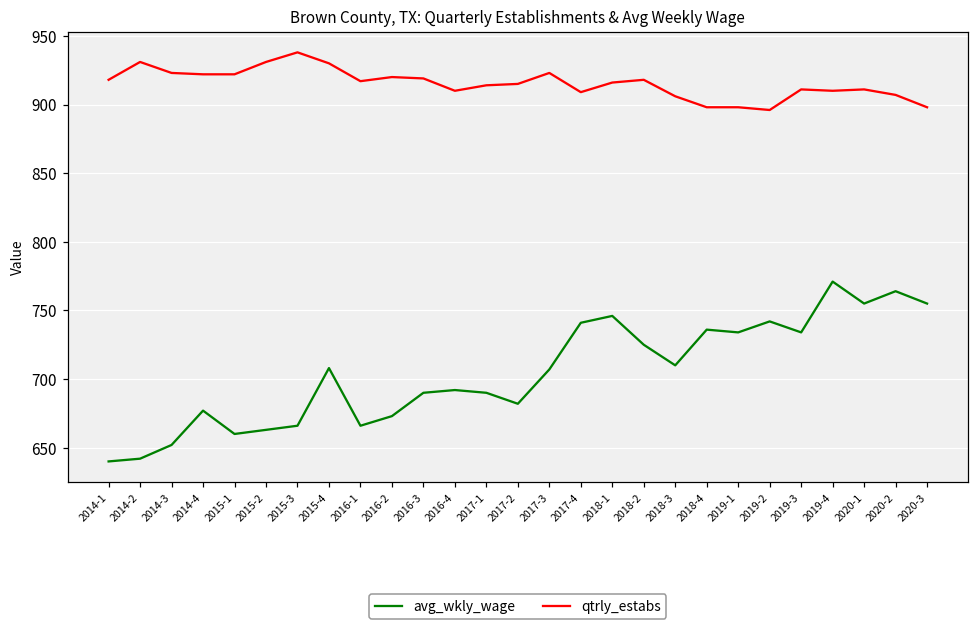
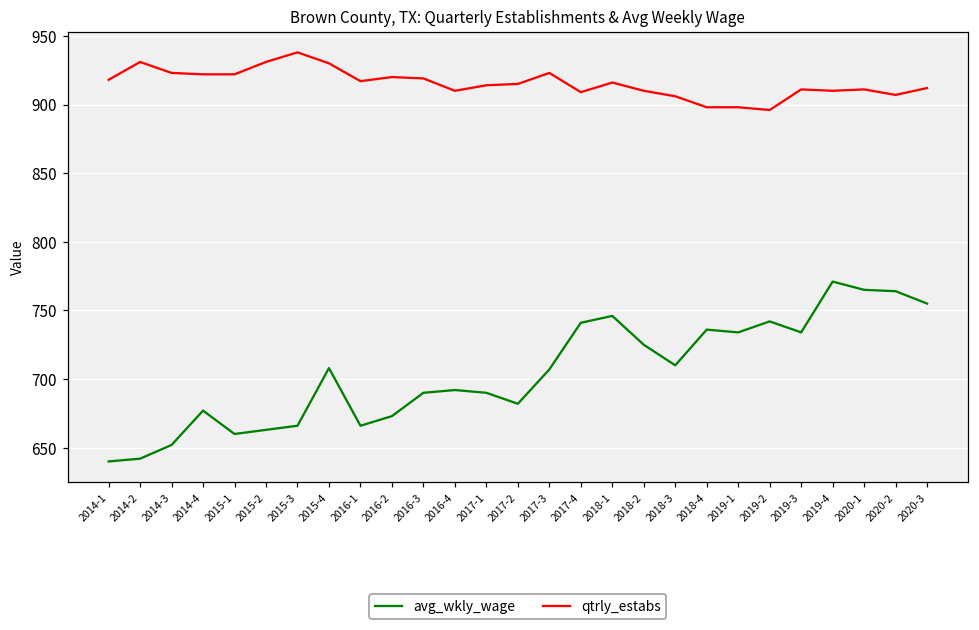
qtrly_estabs, 2018-2: 918 -> 910
avg_wkly_wage, 2020-1: 755 -> 765
qtrly_estabs, 2020-3: 898 -> 912
